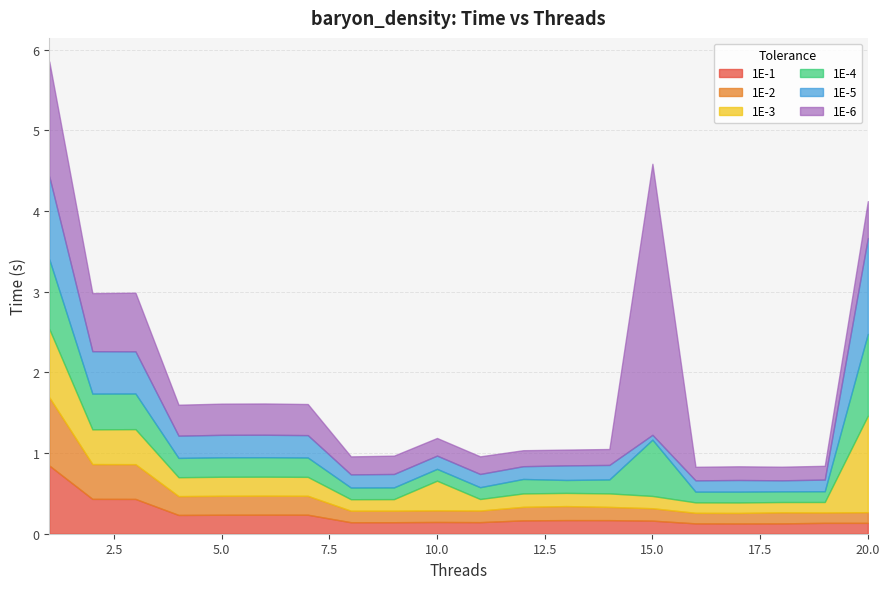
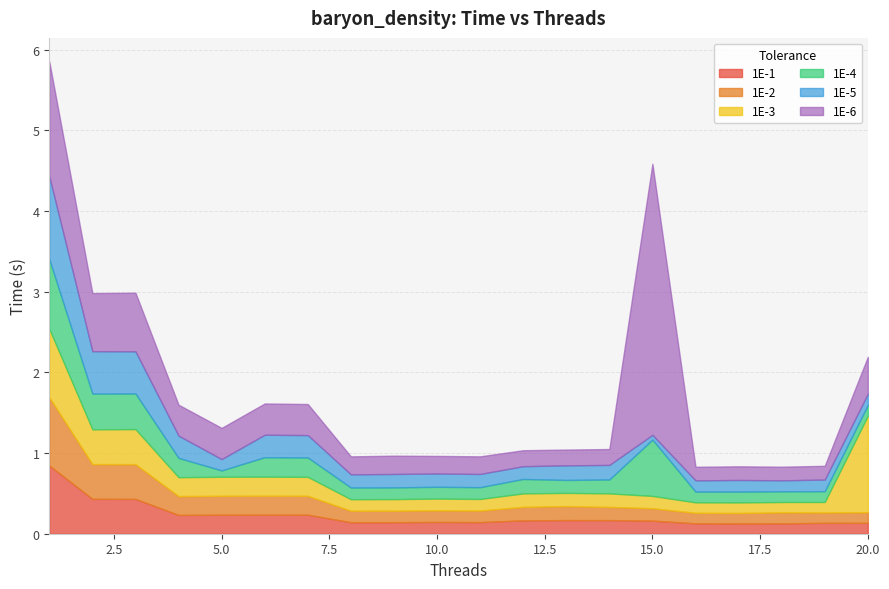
1E-4, 5.0: 0.2 -> 0.1
1E-5, 5.0: 0.3 -> 0.1
1E-3, 10.0: 0.4 -> 0.1
1E-4, 20.0: 1.0 -> 0.1
1E-5, 20.0: 1.2 -> 0.1
